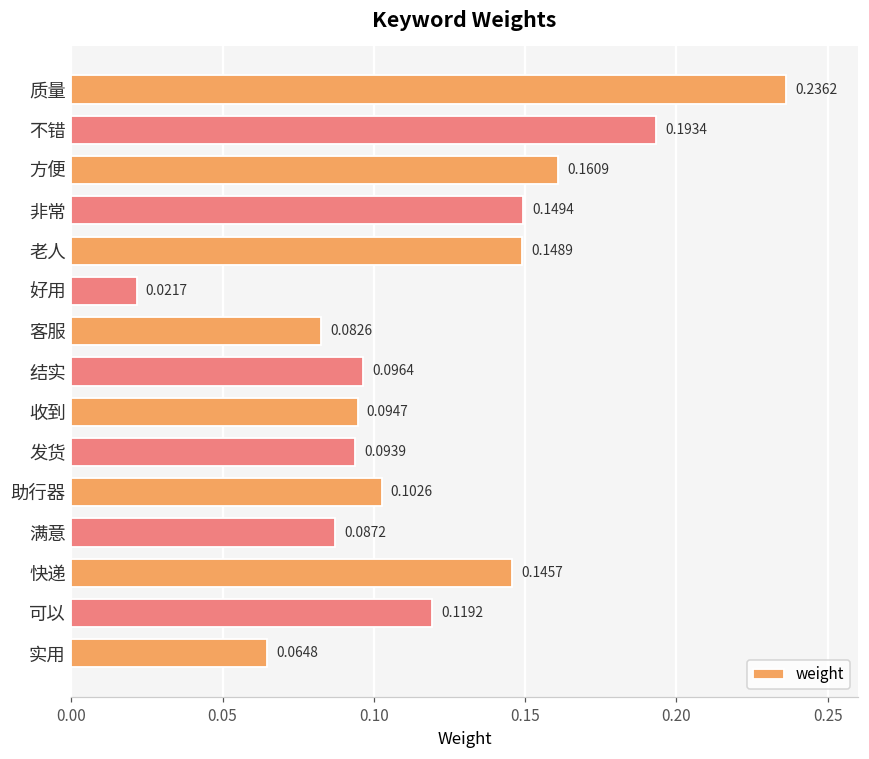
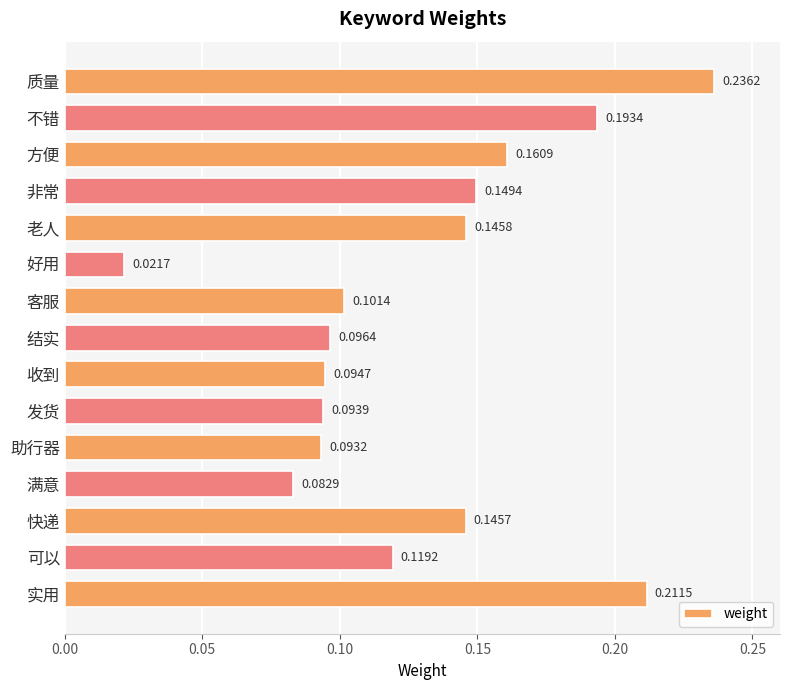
老人: 0.1489 -> 0.1458
客服: 0.0826 -> 0.1014
助行器: 0.1026 -> 0.0932
满意: 0.0872 -> 0.0829
实用: 0.0648 -> 0.2115
